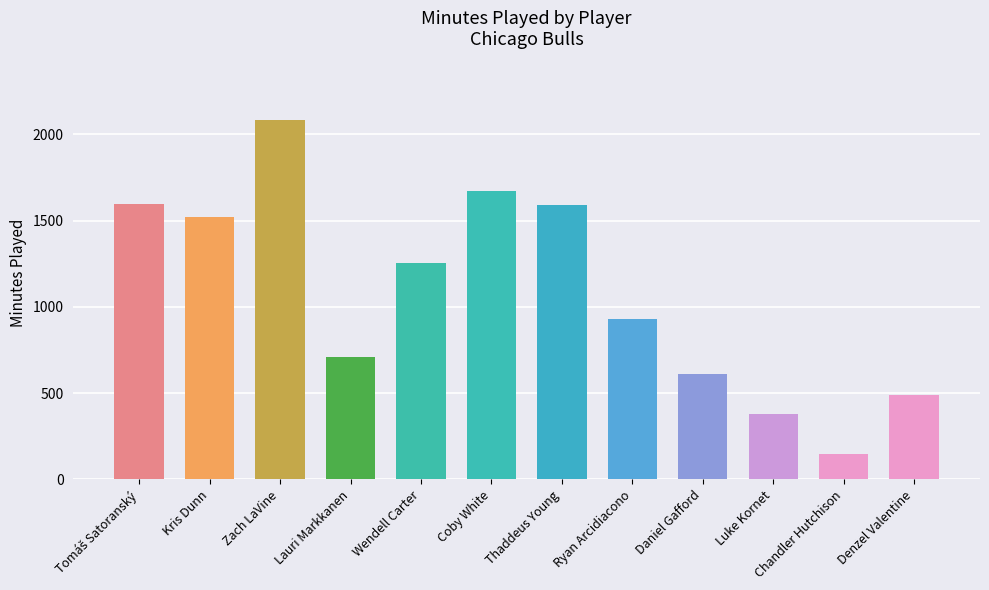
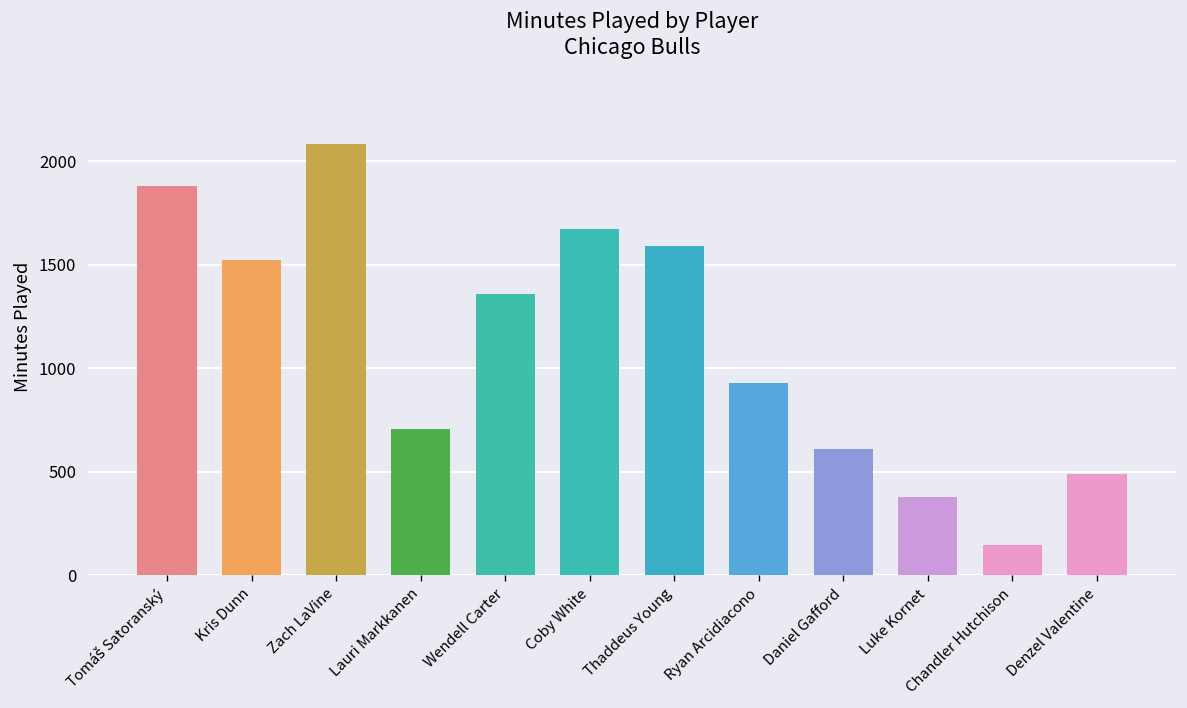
Tomáš Satoranský: 1590 -> 1880
Wendell Carter: 1260 -> 1360
